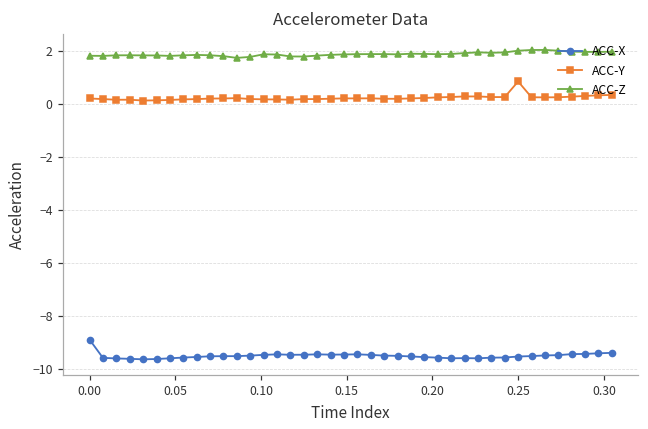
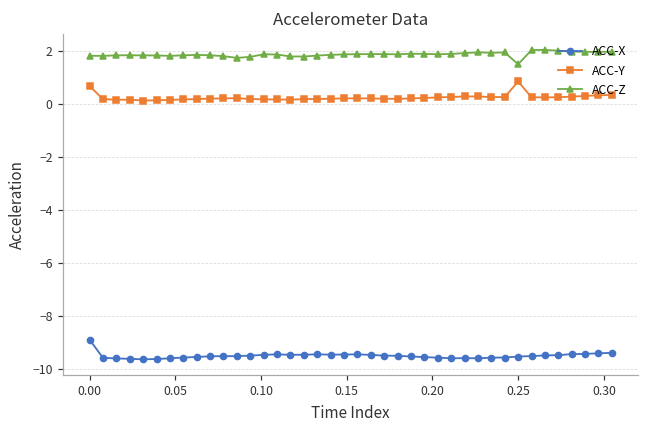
ACC-Y, 0.00: 0.2 -> 0.7
ACC-Z, 0.25: 2.0 -> 1.5
